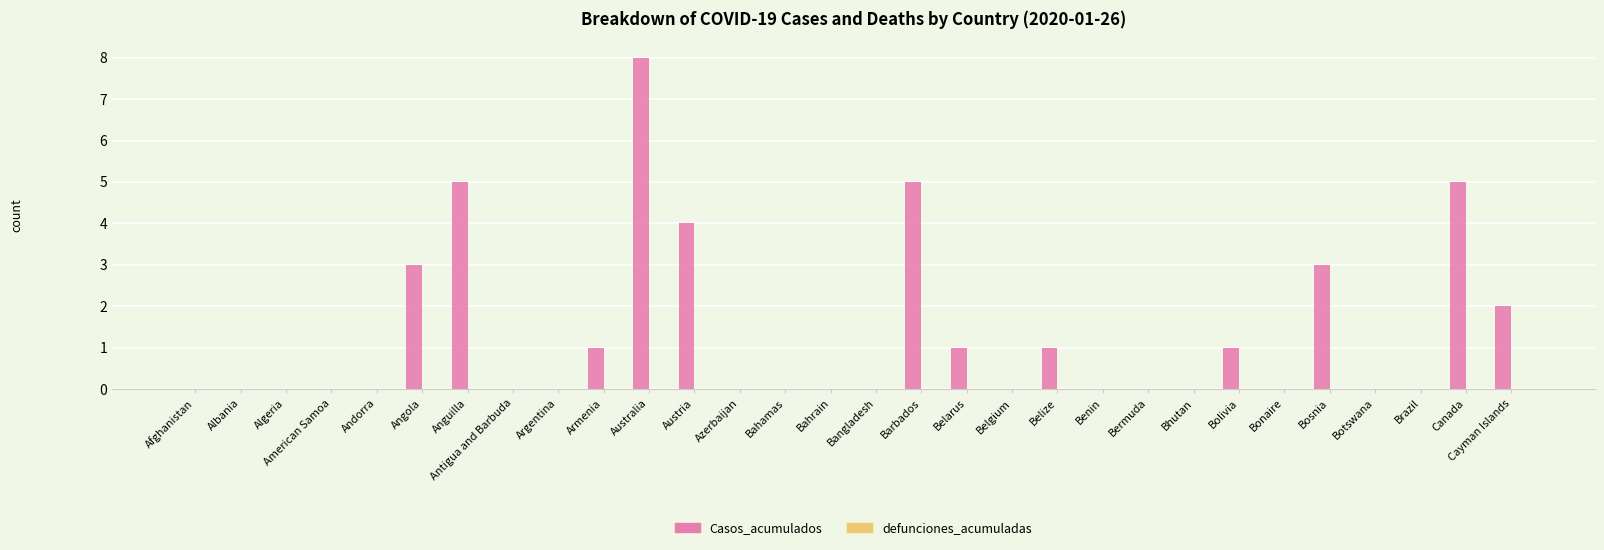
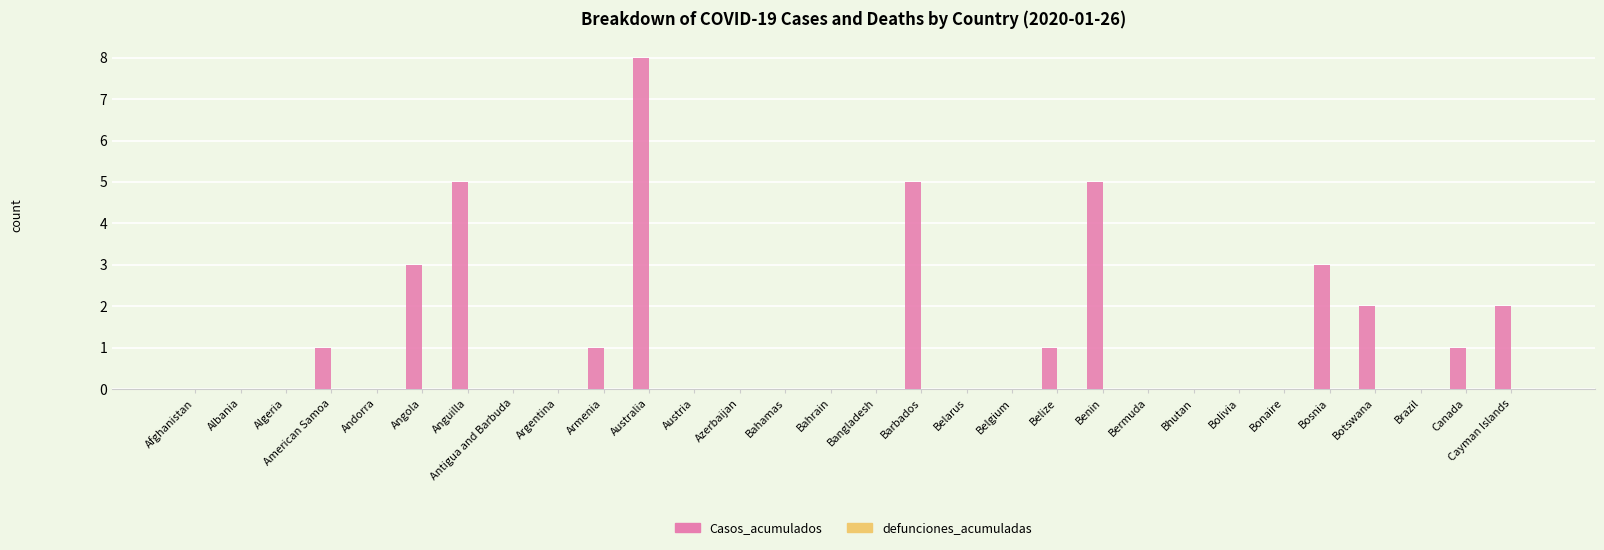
Casos_acumulados, American Samoa: 0 -> 1
Casos_acumulados, Austria: 4 -> 0
Casos_acumulados, Belarus: 1 -> 0
Casos_acumulados, Benin: 0 -> 5
Casos_acumulados, Bolivia: 1 -> 0
Casos_acumulados, Botswana: 0 -> 2
Casos_acumulados, Canada: 5 -> 1
